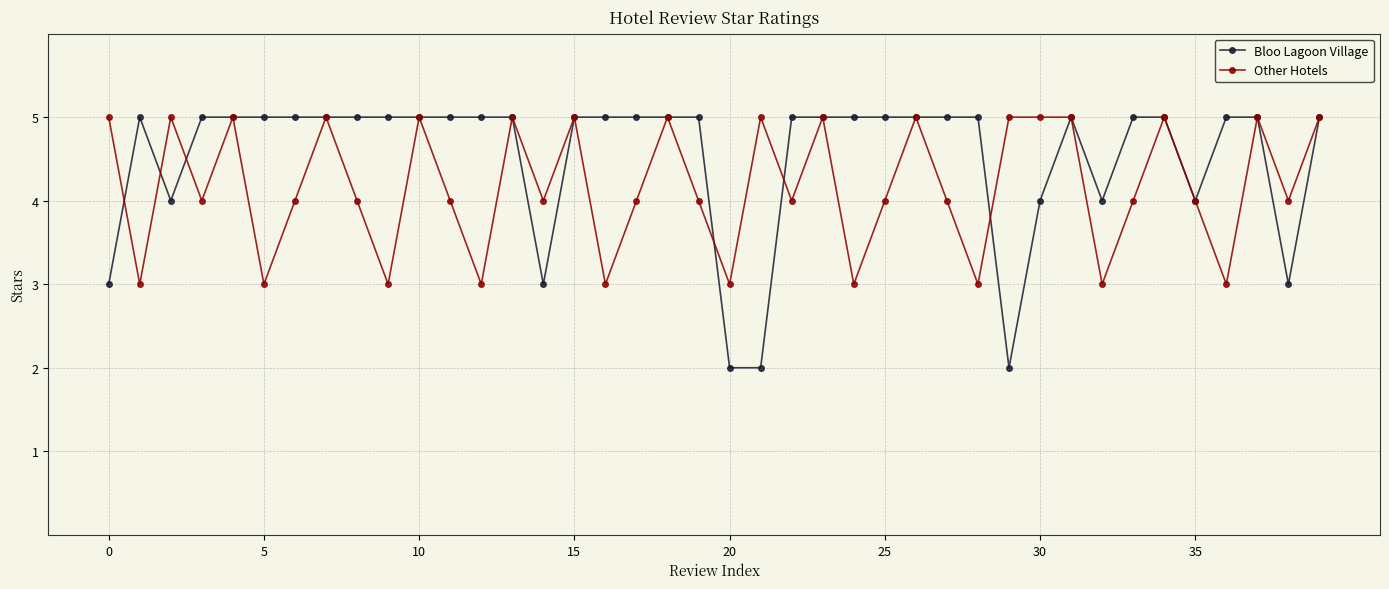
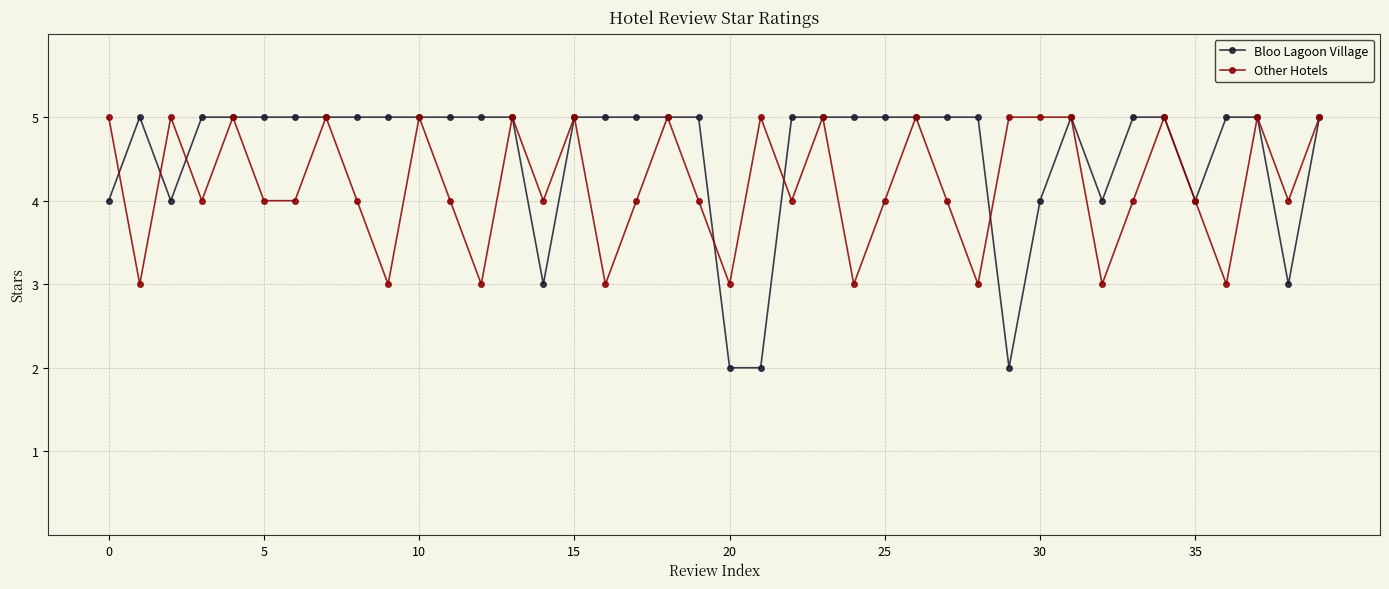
Bloo Lagoon Village, 0: 3 -> 4
Other Hotels, 5: 3 -> 4
